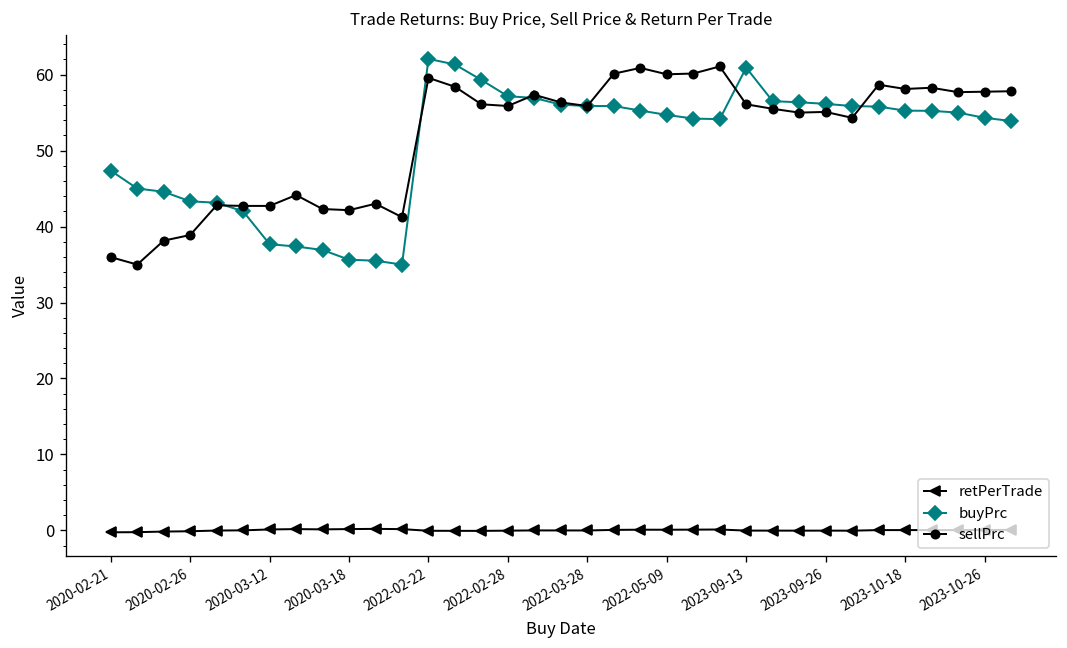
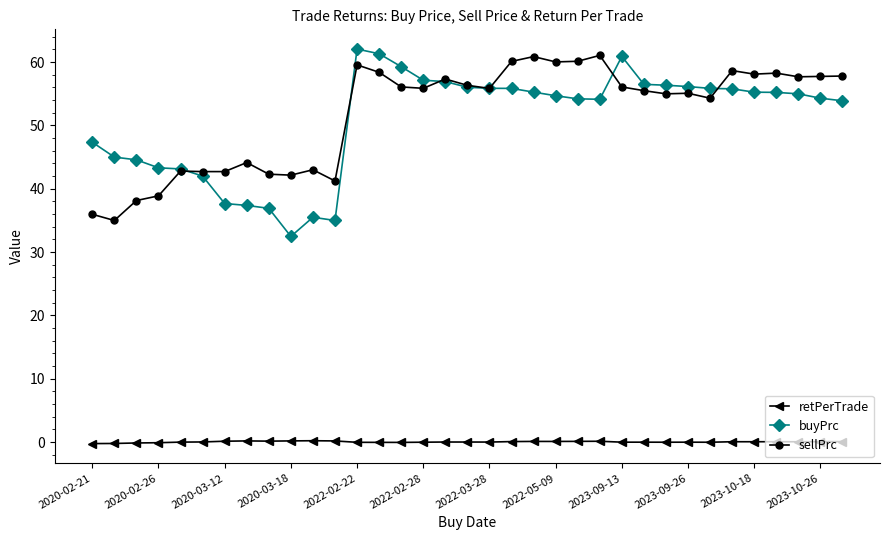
buyPrc, 2020-03-18: 36 -> 32
